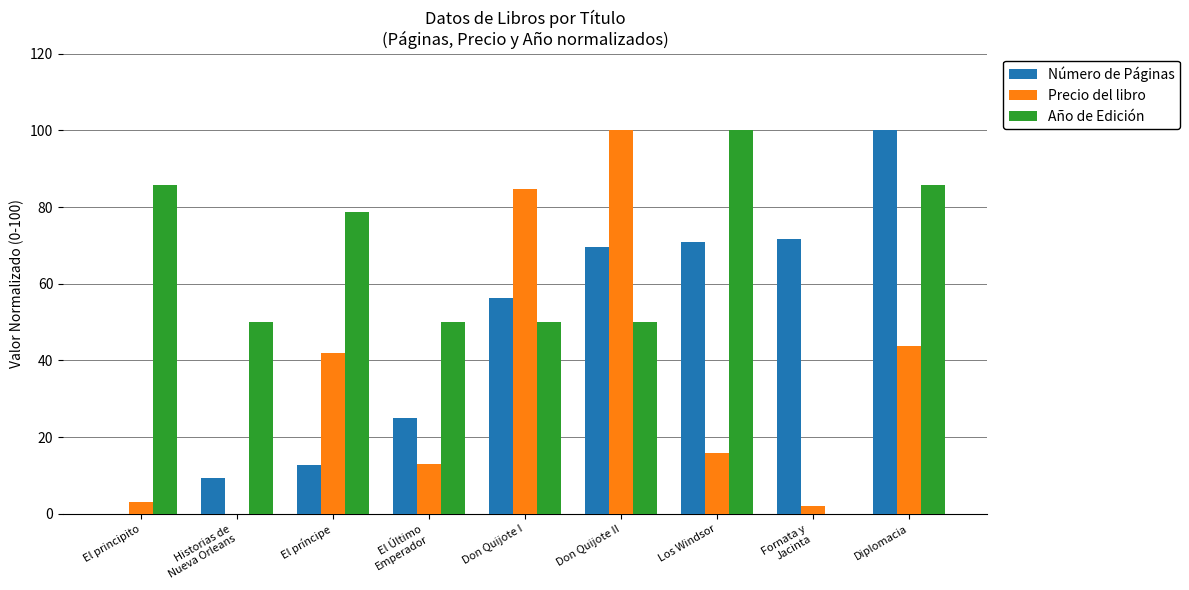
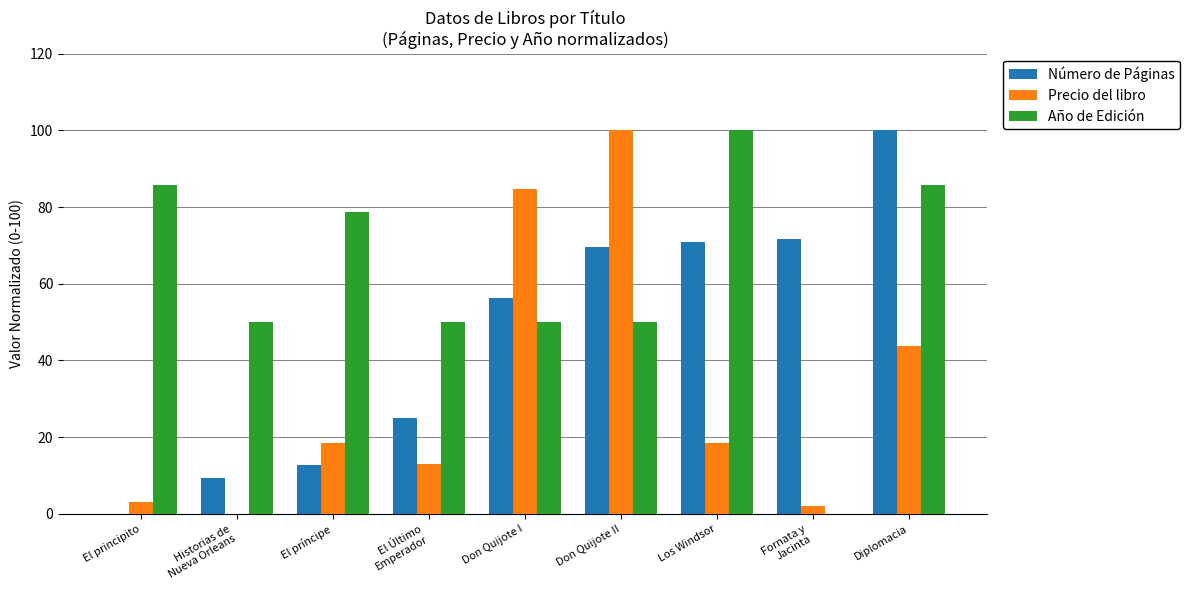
Precio del libro, El príncipe: 42 -> 18
Precio del libro, Los Windsor: 16 -> 19
